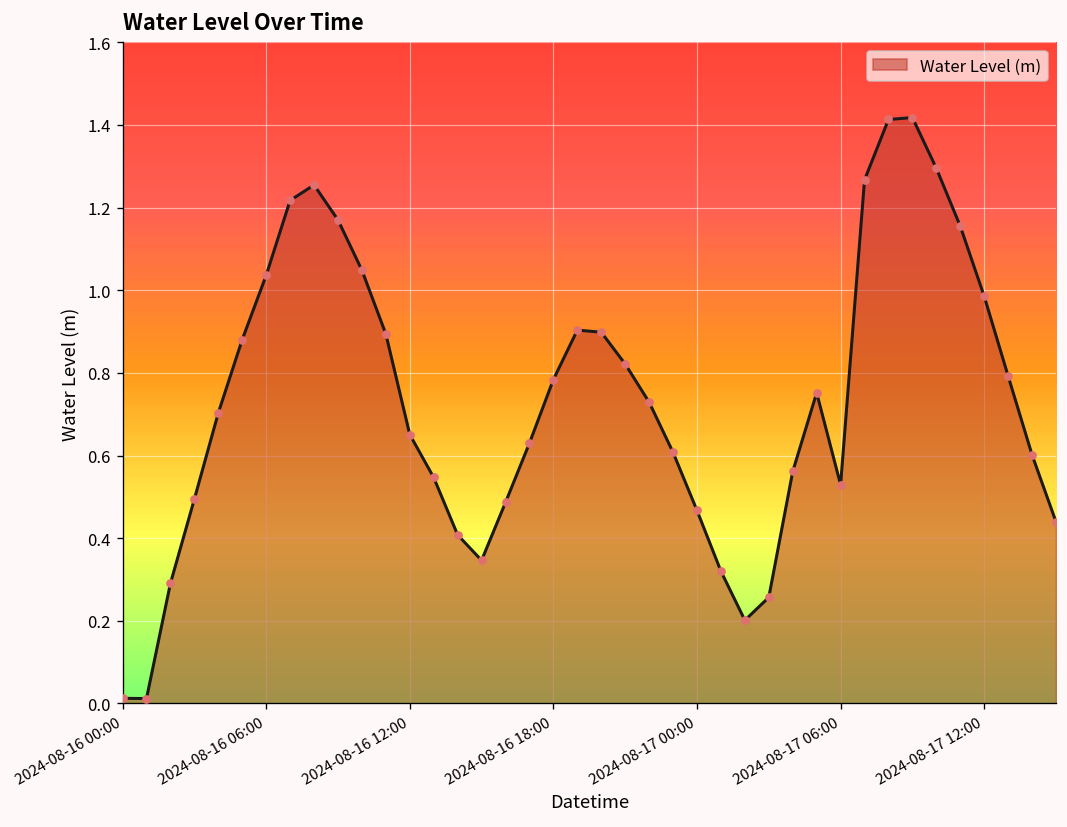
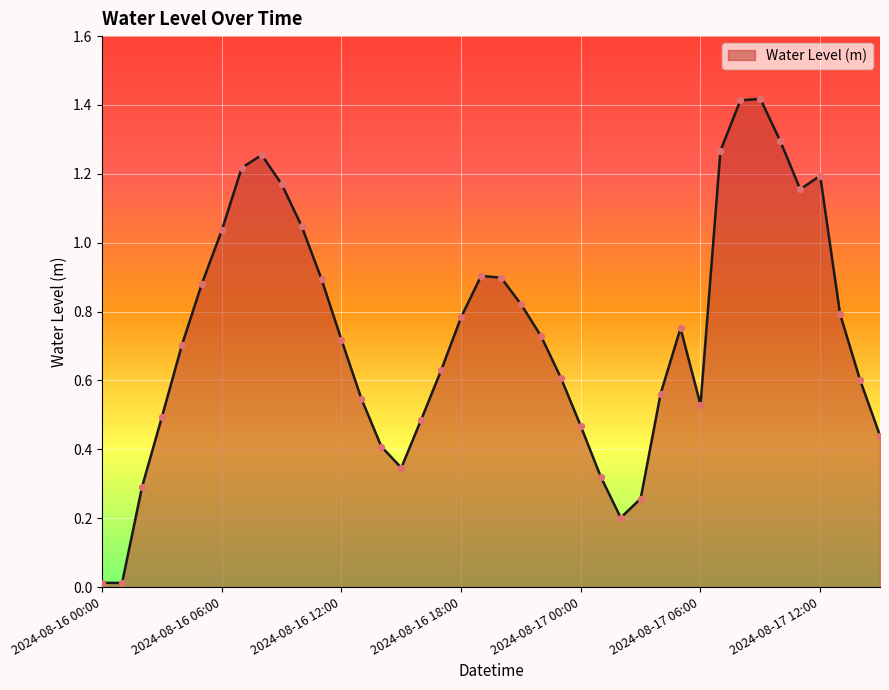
2024-08-16 12:00: 0.65 -> 0.72
2024-08-17 12:00: 0.99 -> 1.19
